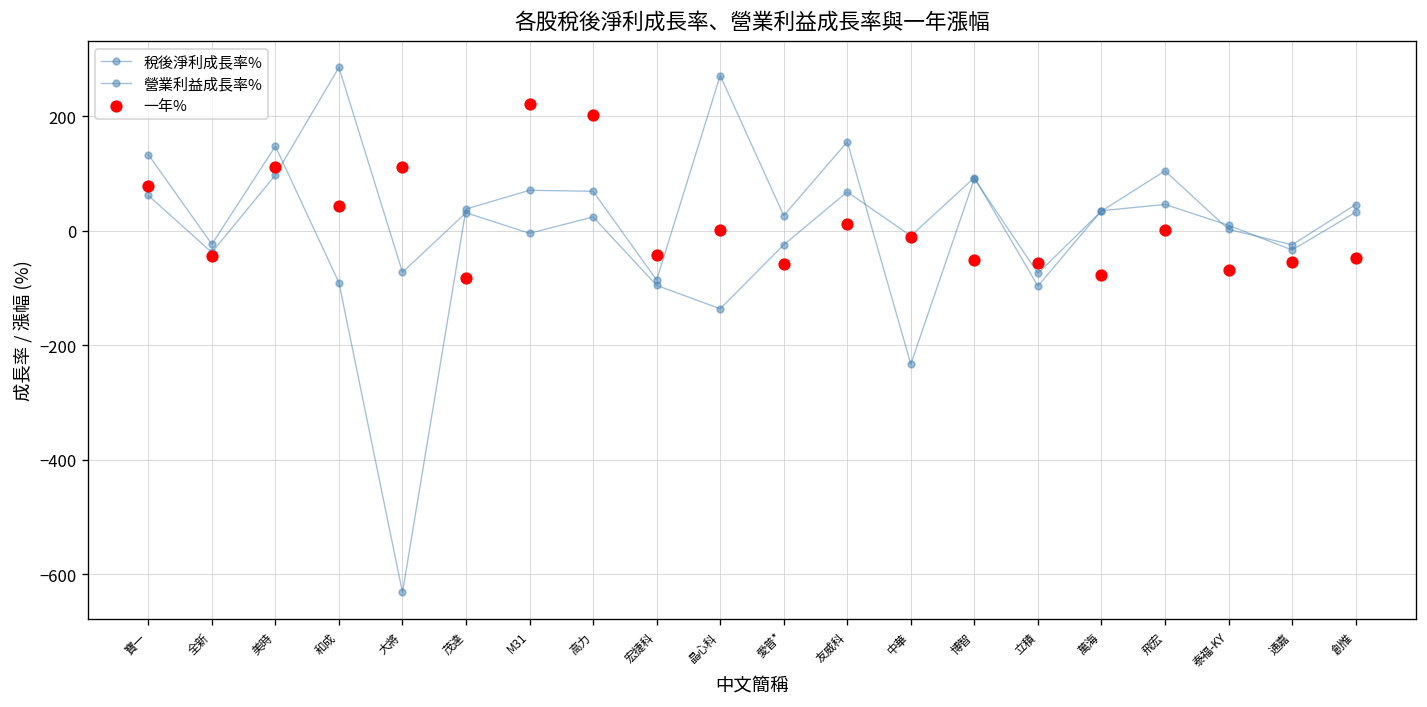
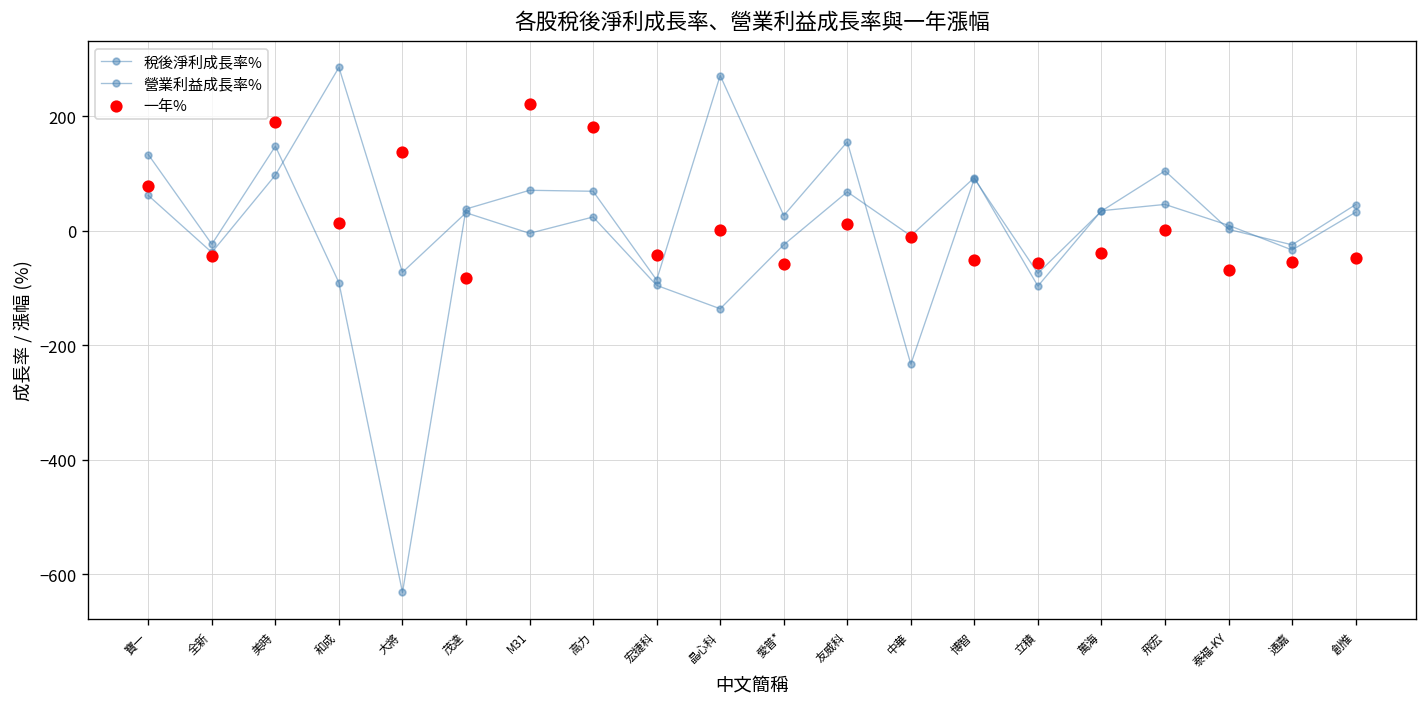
一年%, 美時: 110 -> 190
一年%, 和成: 40 -> 10
一年%, 大將: 110 -> 140
一年%, 高力: 200 -> 180
一年%, 萬海: -80 -> -40
